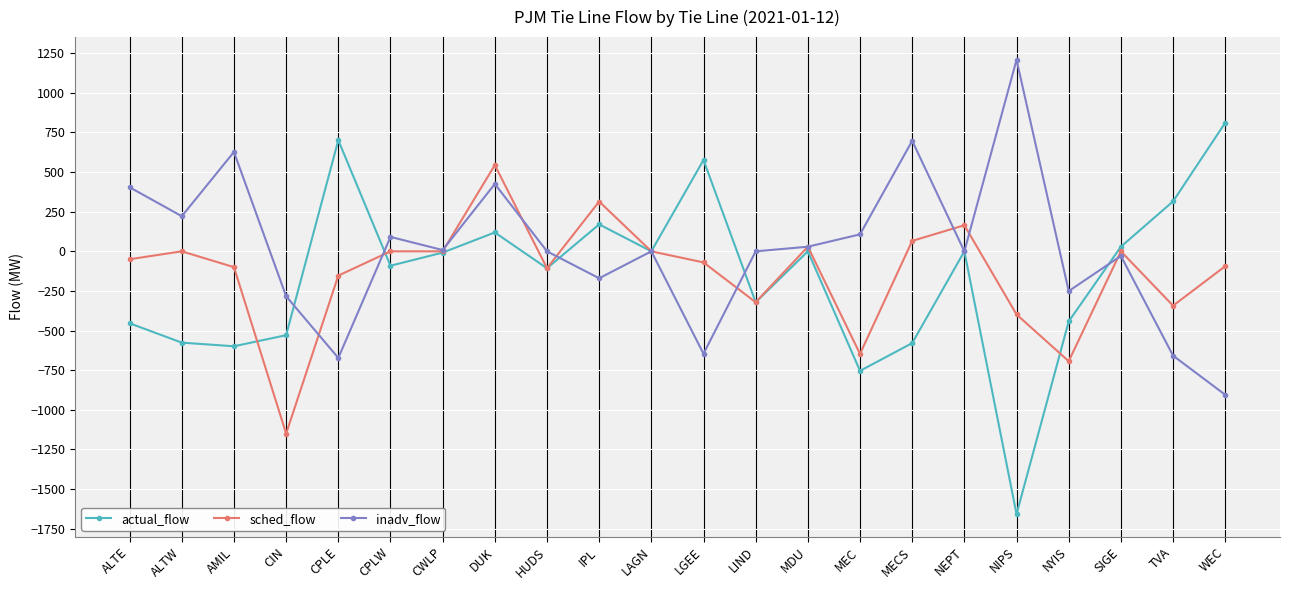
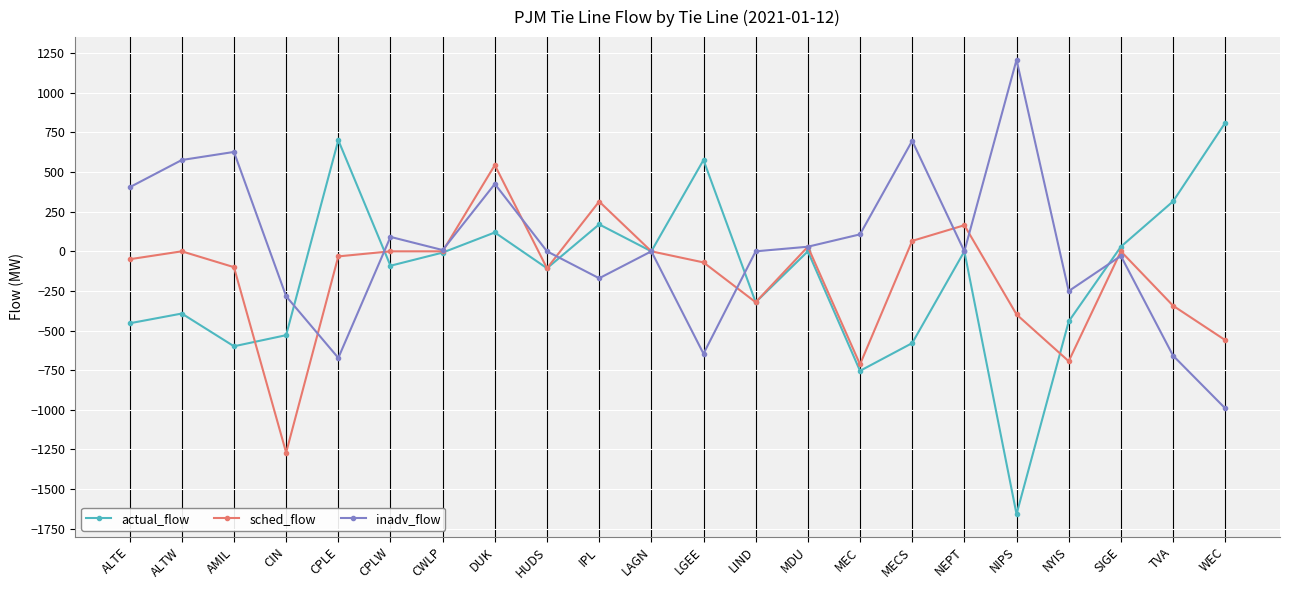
actual_flow, ALTW: -580 -> -390
inadv_flow, ALTW: 220 -> 580
sched_flow, CIN: -1150 -> -1270
sched_flow, CPLE: -150 -> -30
sched_flow, MEC: -650 -> -710
sched_flow, WEC: -90 -> -560
inadv_flow, WEC: -910 -> -990
